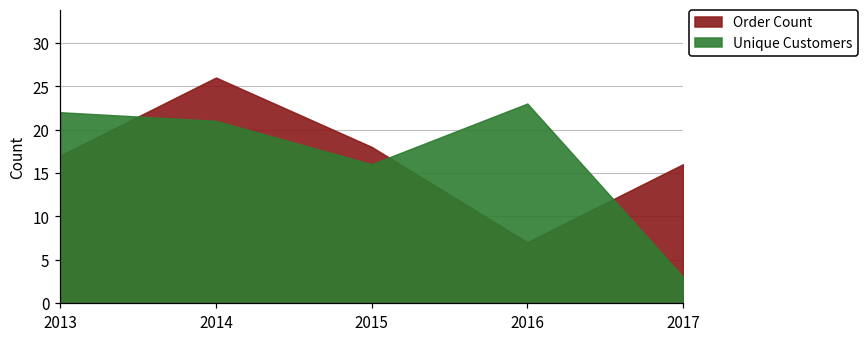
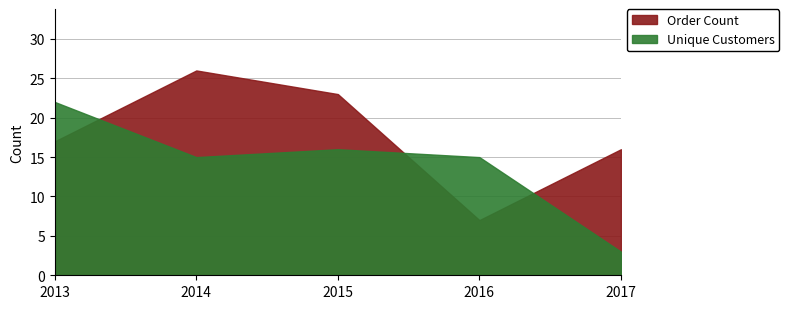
Unique Customers, 2014: 21 -> 15
Order Count, 2015: 18 -> 23
Unique Customers, 2016: 23 -> 15
